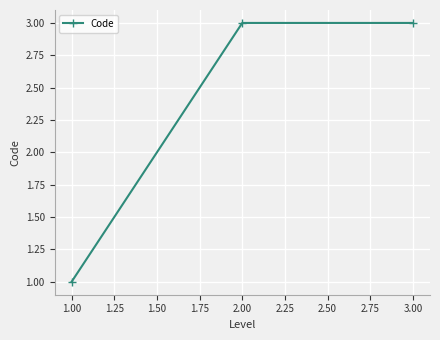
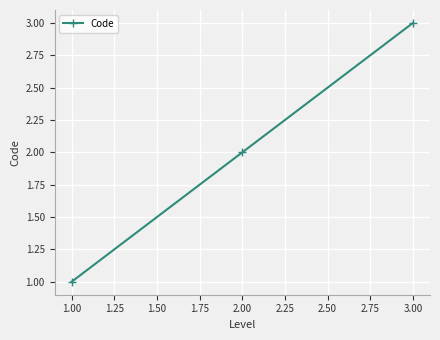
2.00: 3 -> 2
